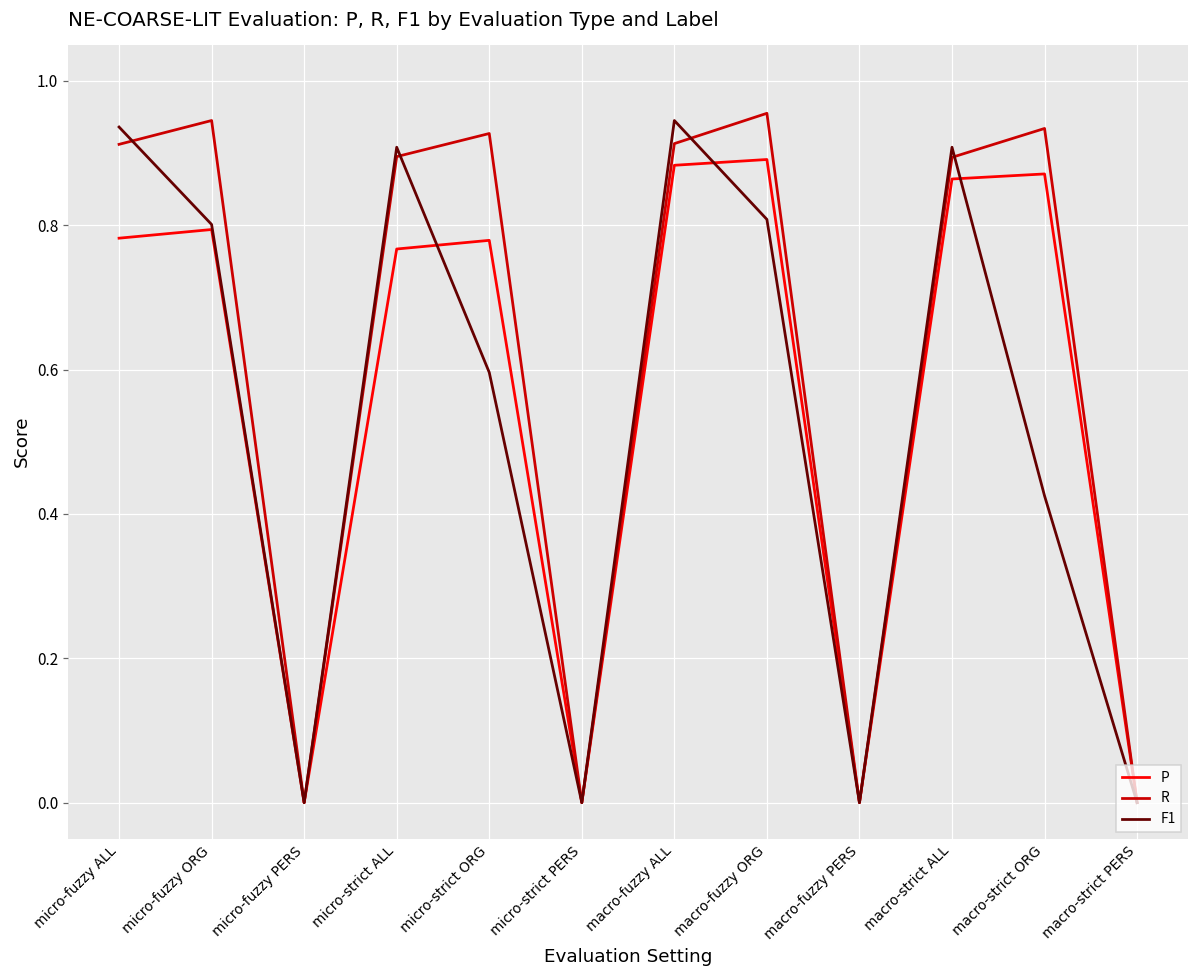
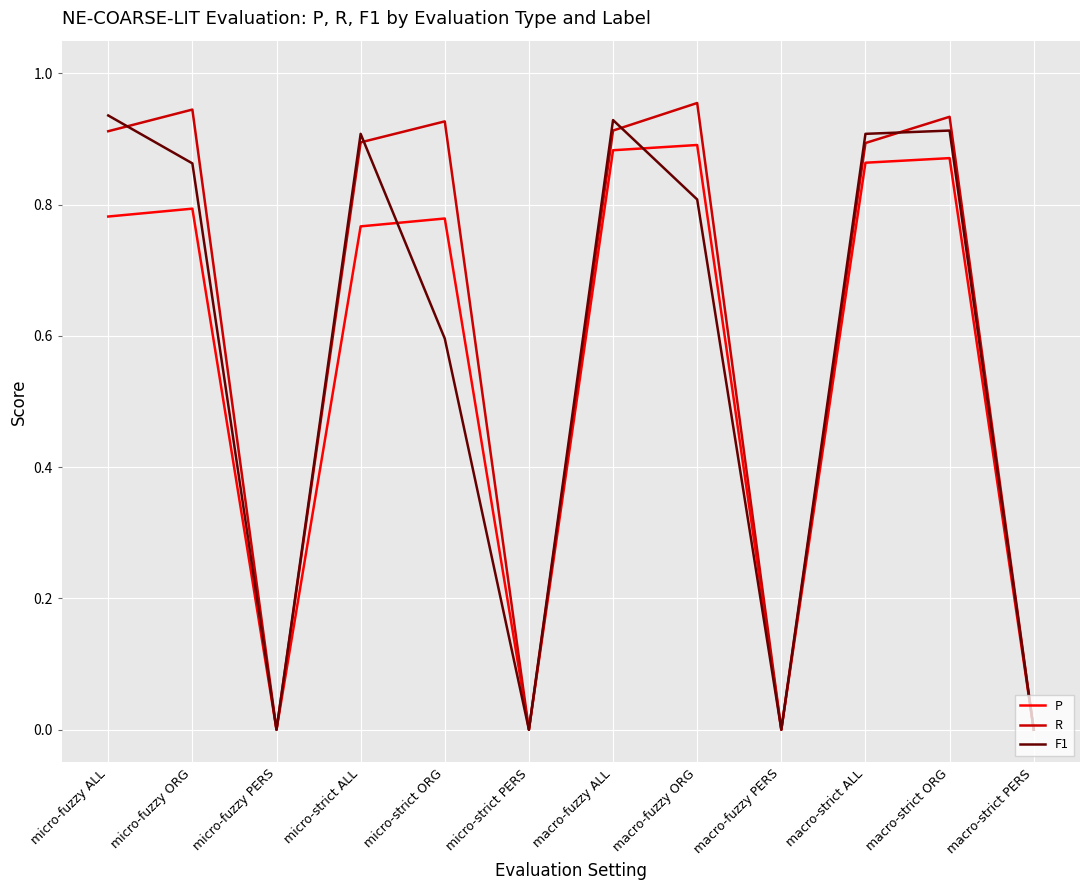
F1, micro-fuzzy ORG: 0.80 -> 0.86
F1, macro-fuzzy ALL: 0.95 -> 0.93
F1, macro-strict ORG: 0.43 -> 0.91
